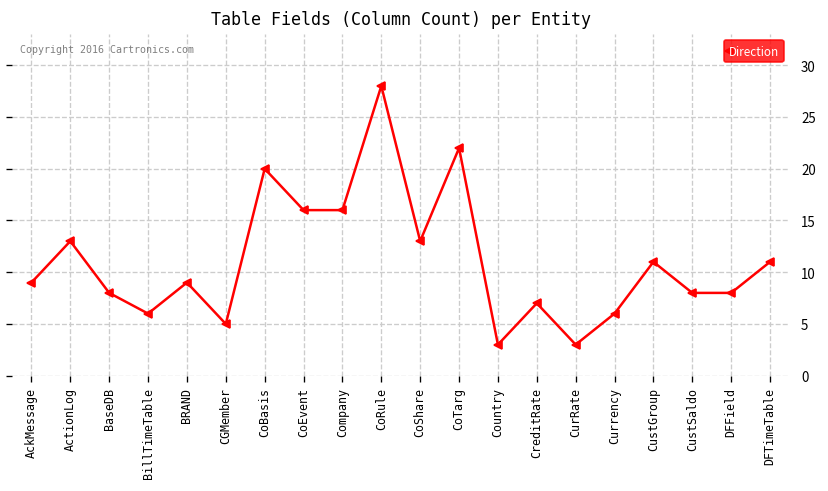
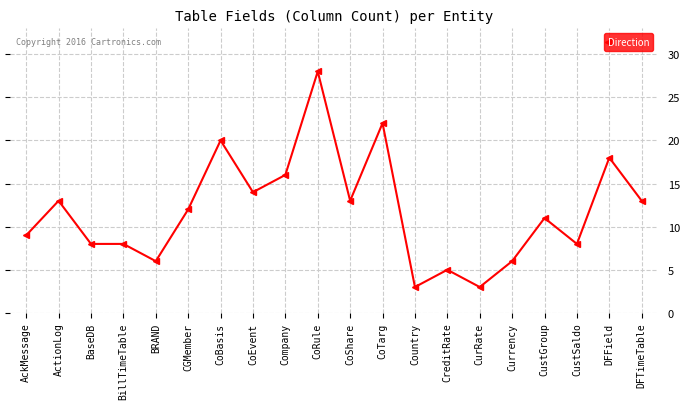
BillTimeTable: 6 -> 8
BRAND: 9 -> 6
CGMember: 5 -> 12
CoEvent: 16 -> 14
CreditRate: 7 -> 5
DFField: 8 -> 18
DFTimeTable: 11 -> 13
